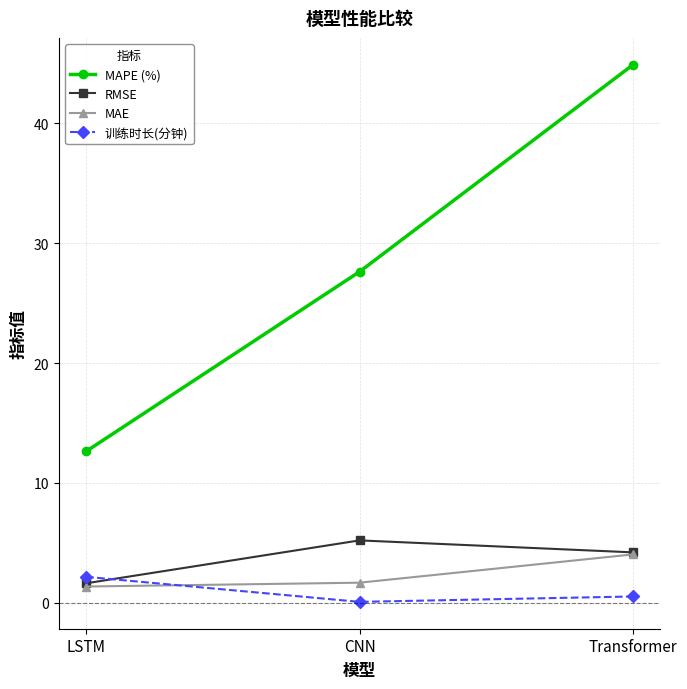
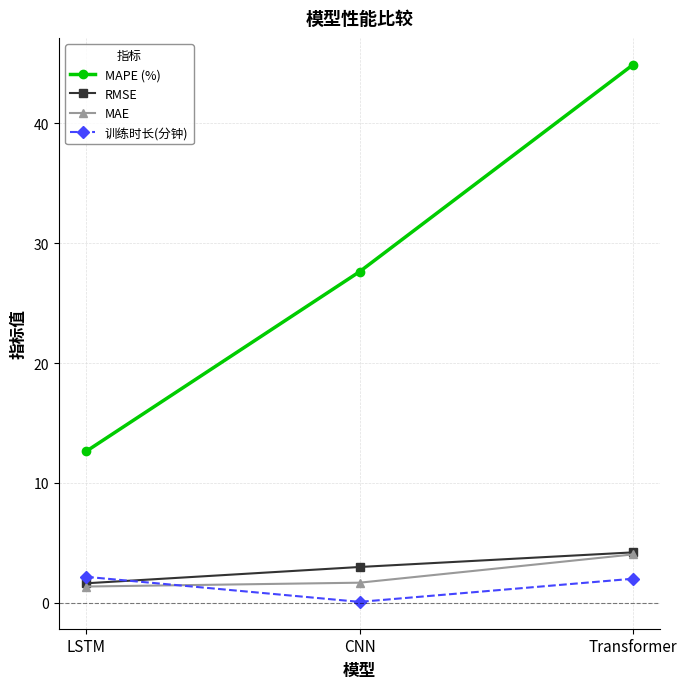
RMSE, CNN: 5.2 -> 3.0
训练时长(分钟), Transformer: 0.5 -> 2.0
